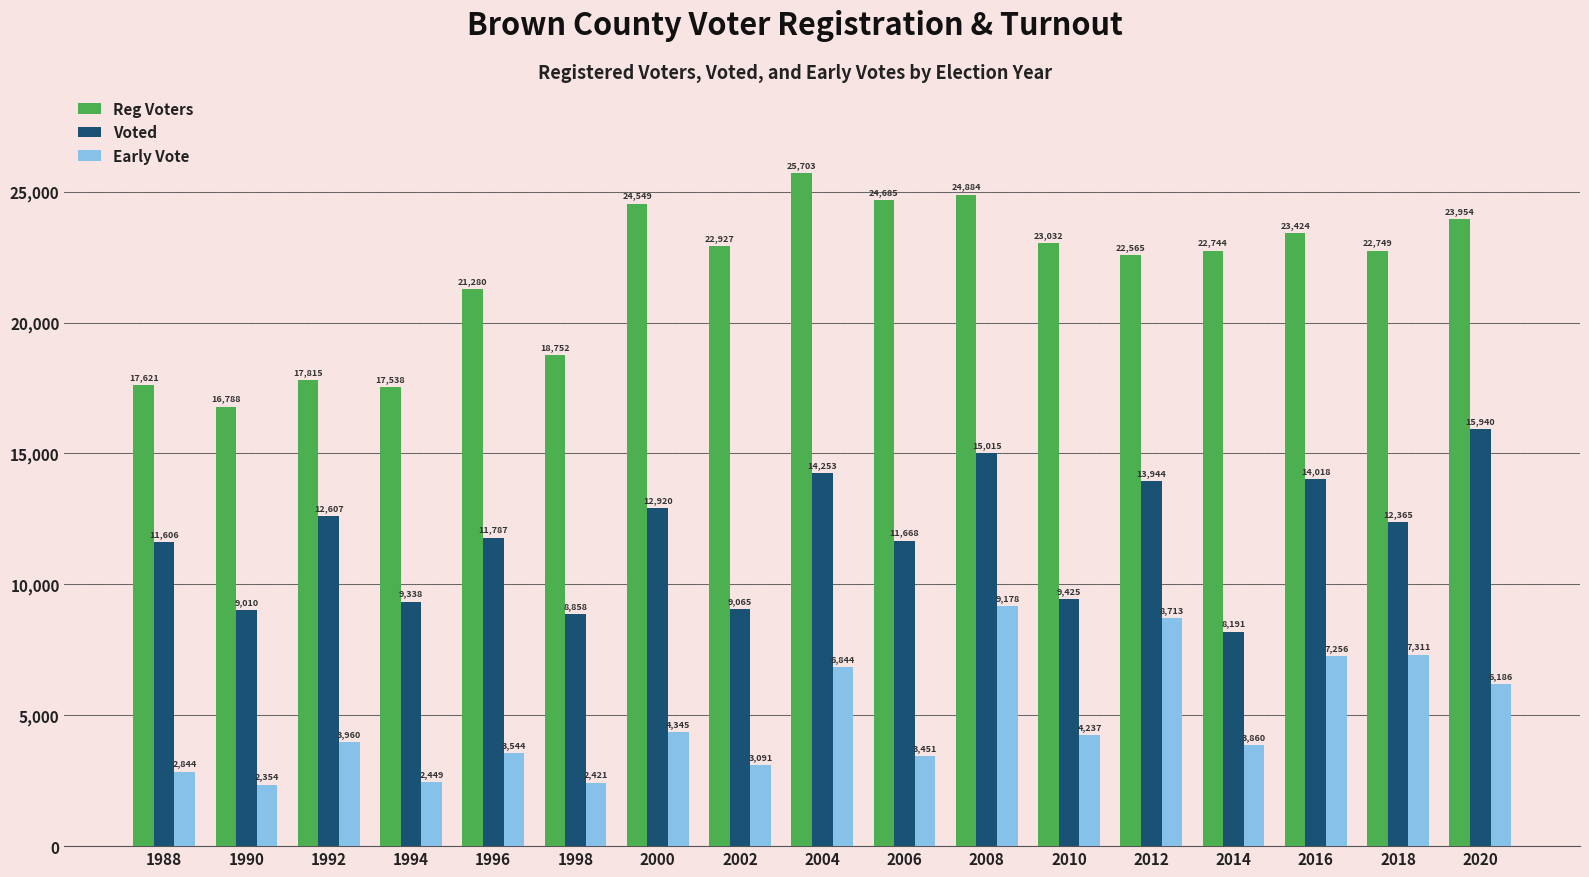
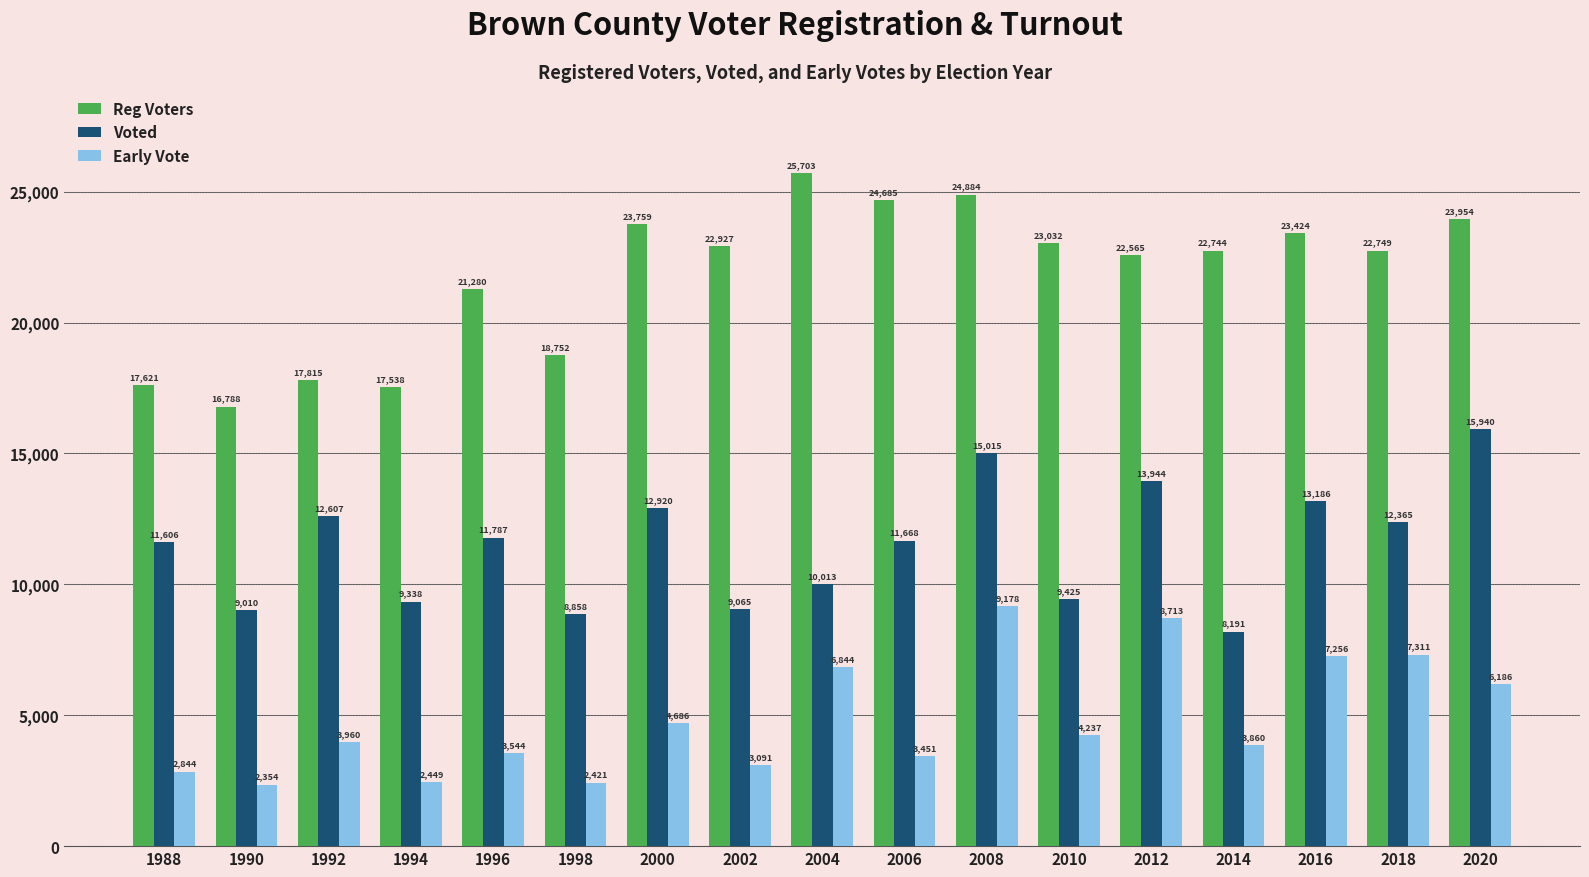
Reg Voters, 2000: 24,549 -> 23,759
Early Vote, 2000: 4,345 -> 4,686
Voted, 2004: 14,253 -> 10,013
Voted, 2016: 14,018 -> 13,186
